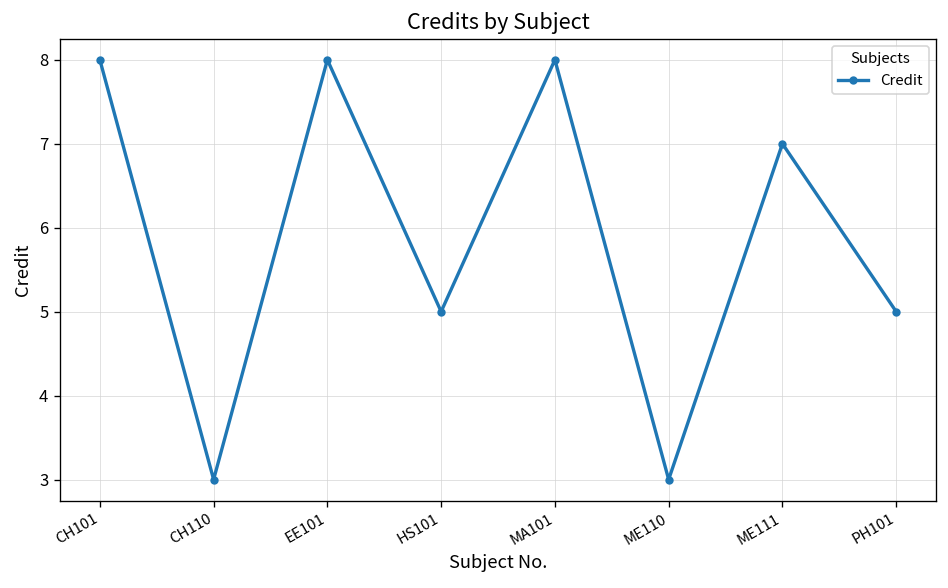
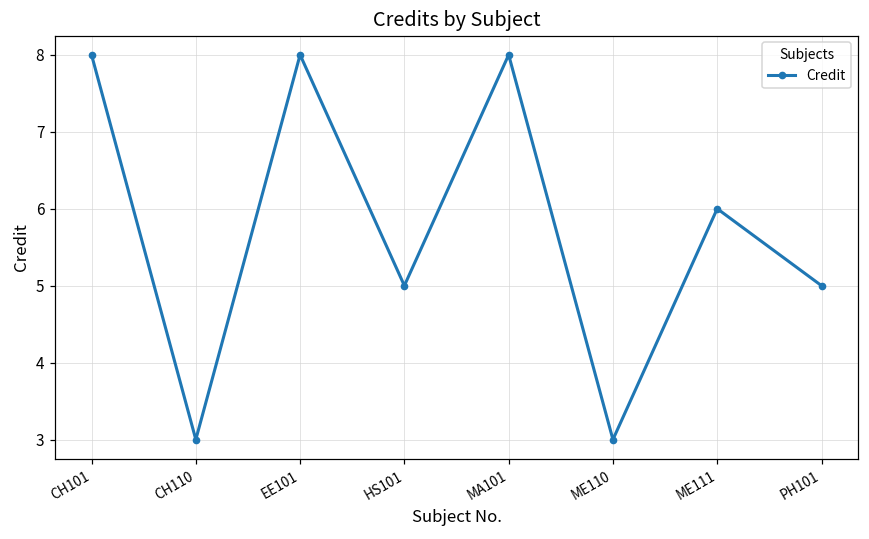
ME111: 7 -> 6
